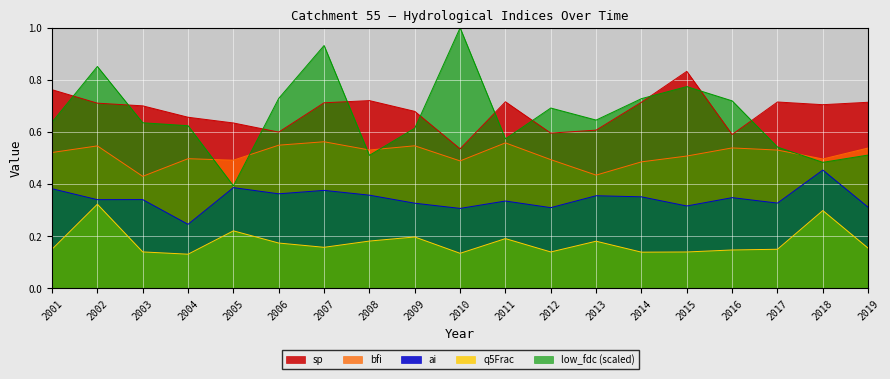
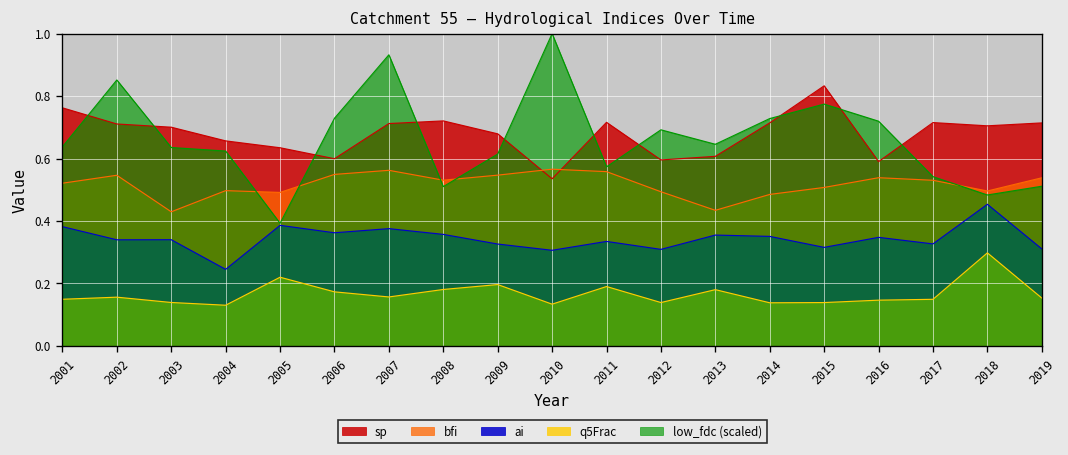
q5Frac, 2002: 0.32 -> 0.16
bfi, 2010: 0.49 -> 0.57
